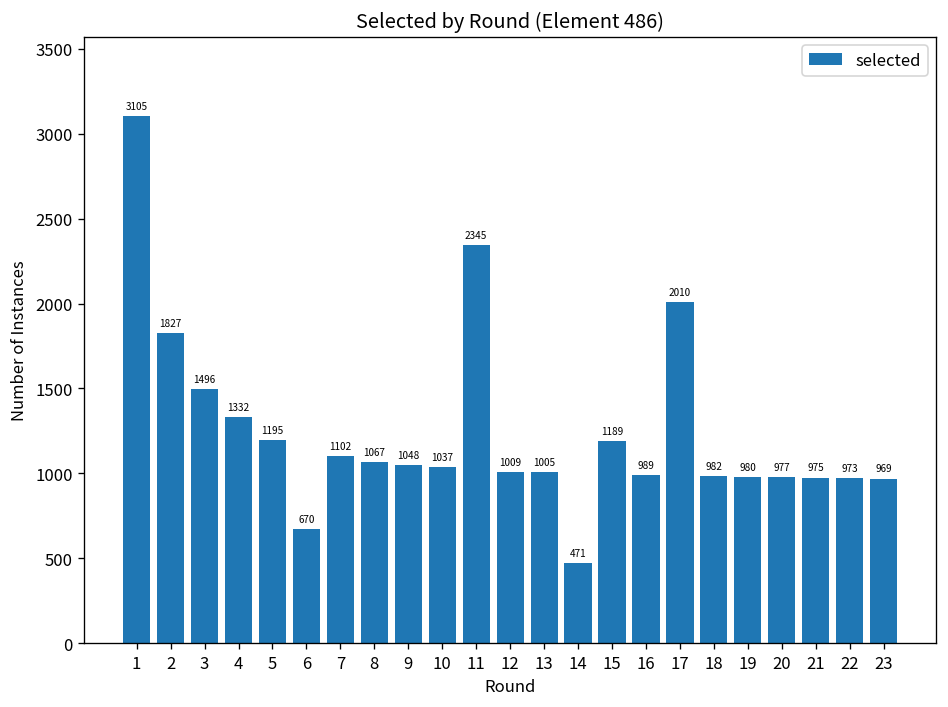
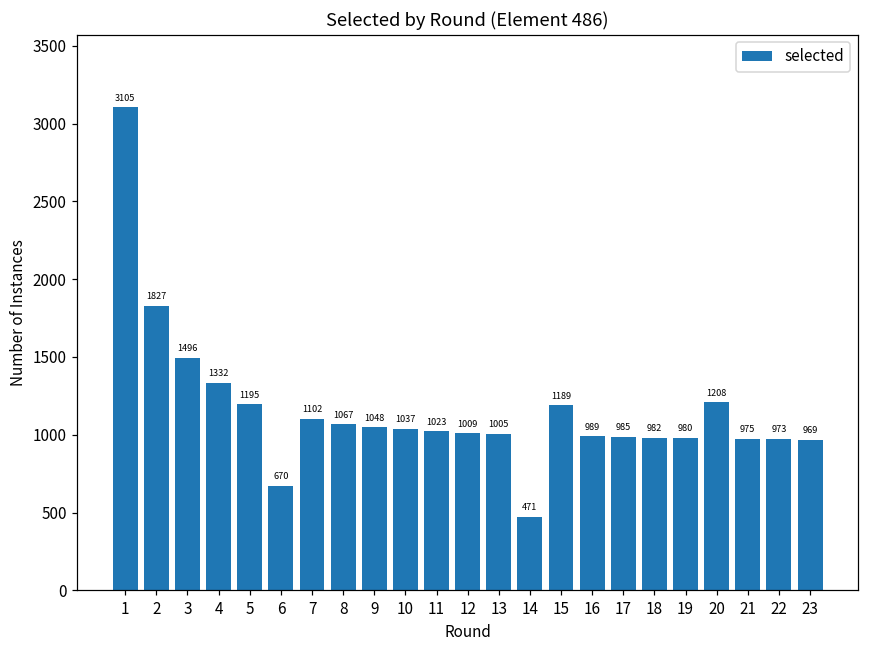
11: 2345 -> 1023
17: 2010 -> 985
20: 977 -> 1208
